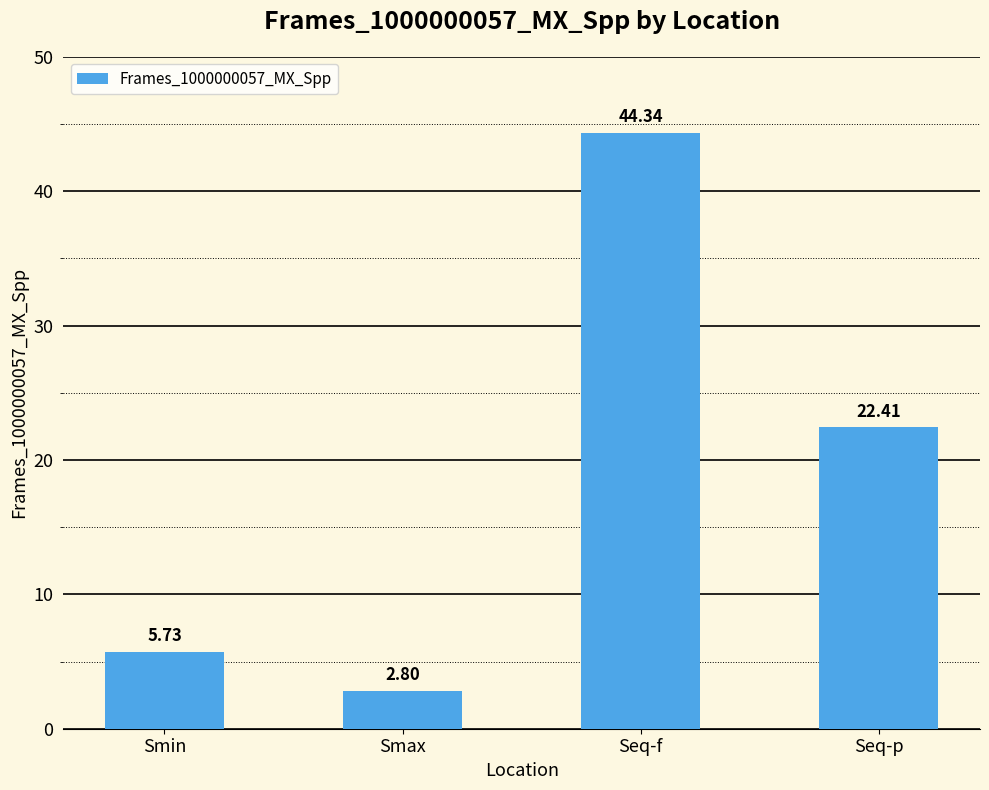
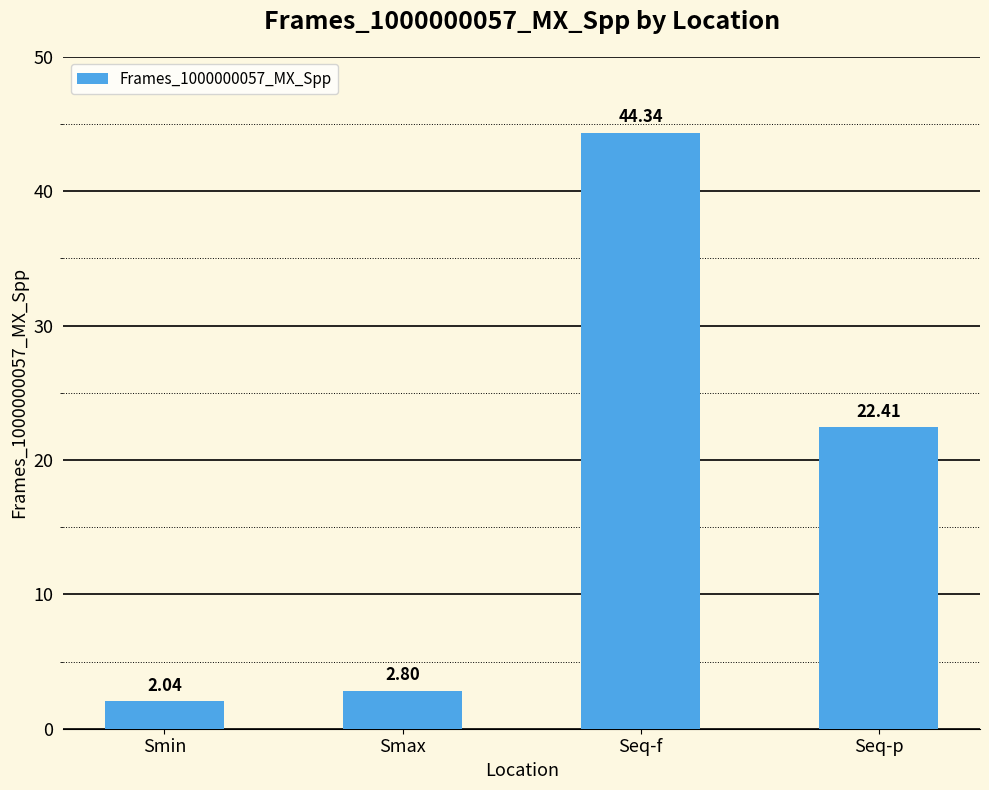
Smin: 5.73 -> 2.04
